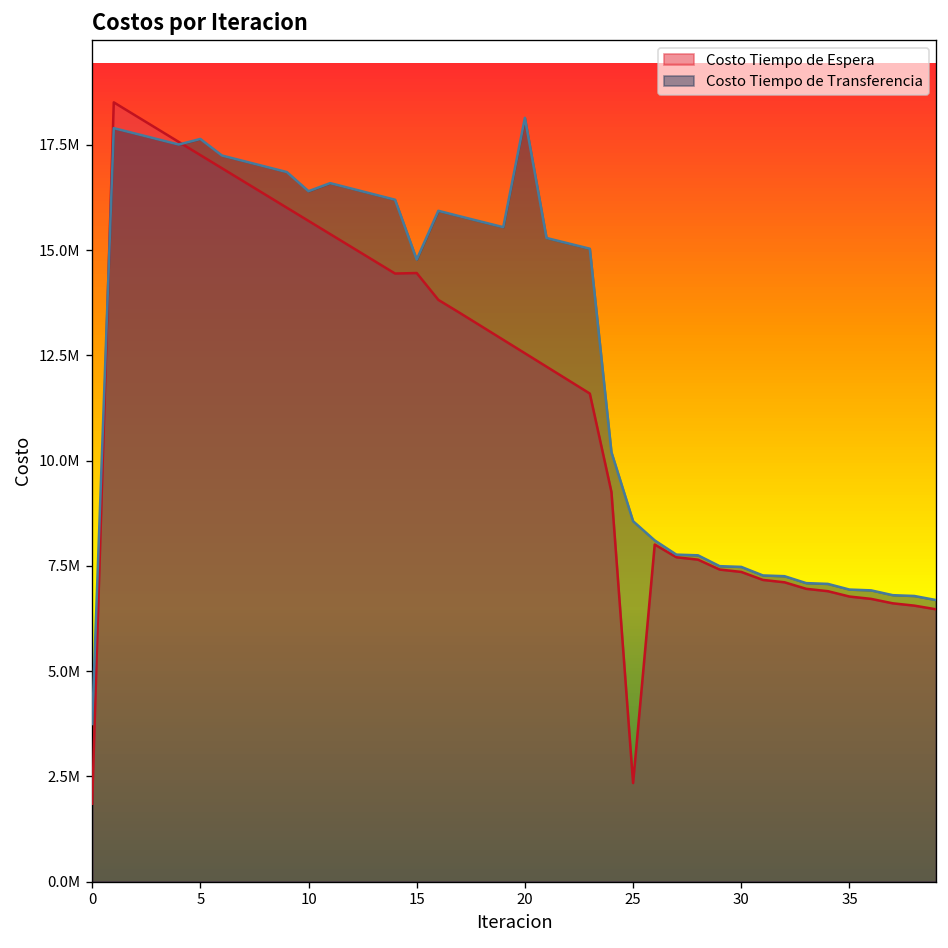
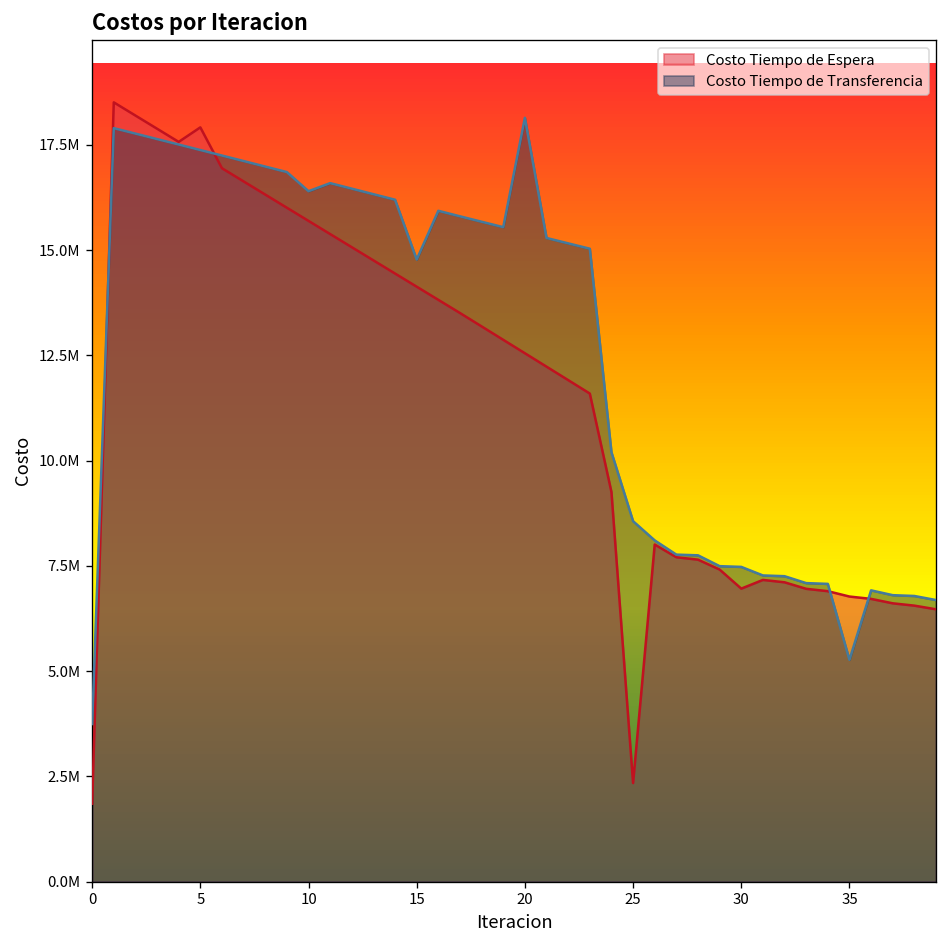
Costo Tiempo de Espera, 5: 17300000 -> 17900000
Costo Tiempo de Transferencia, 5: 17600000 -> 17400000
Costo Tiempo de Espera, 15: 14500000 -> 14100000
Costo Tiempo de Espera, 30: 7400000 -> 7000000
Costo Tiempo de Transferencia, 35: 6900000 -> 5300000
